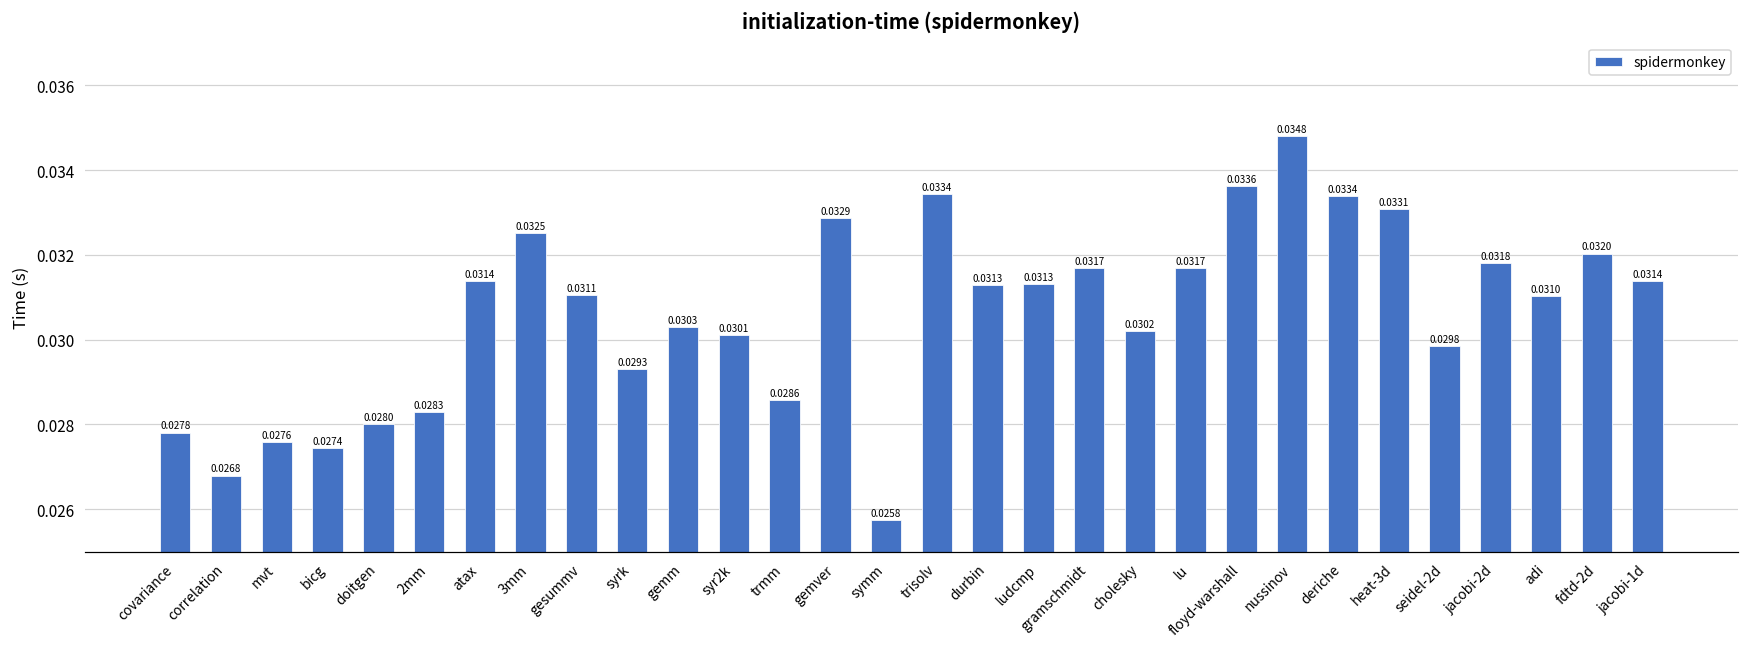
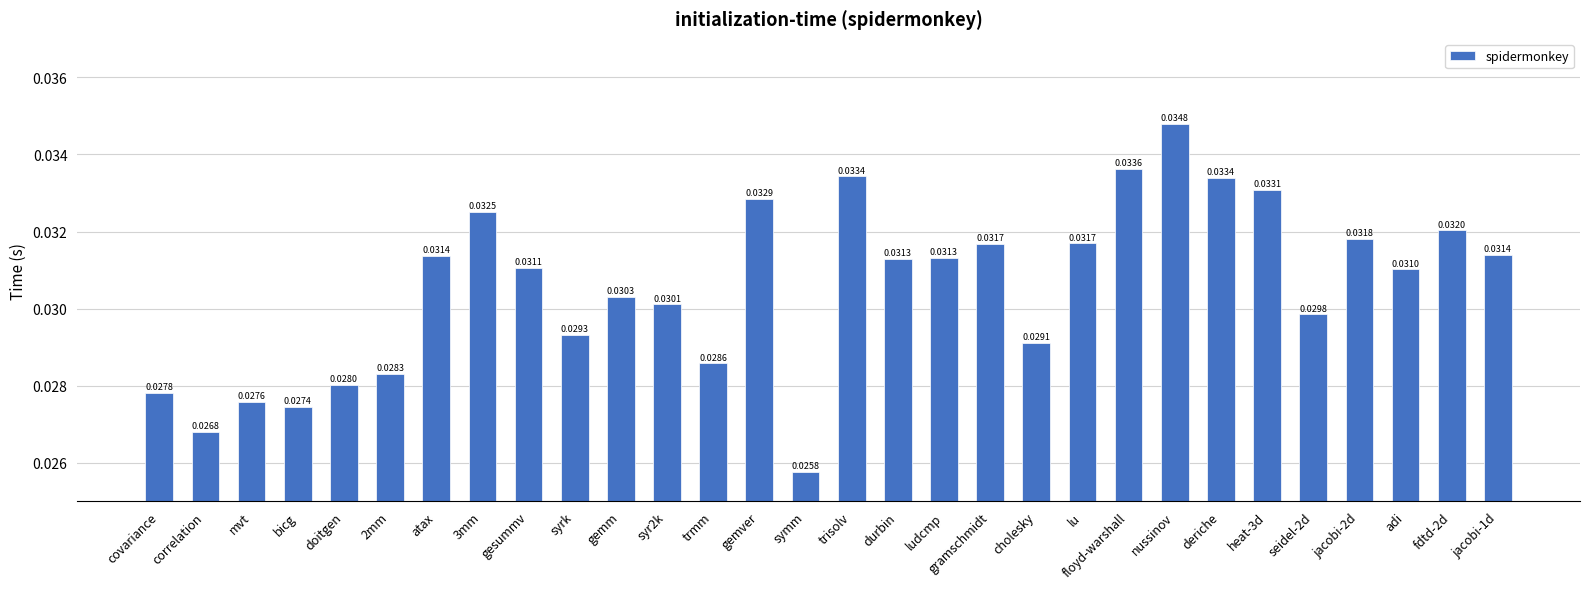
cholesky: 0.0302 -> 0.0291
